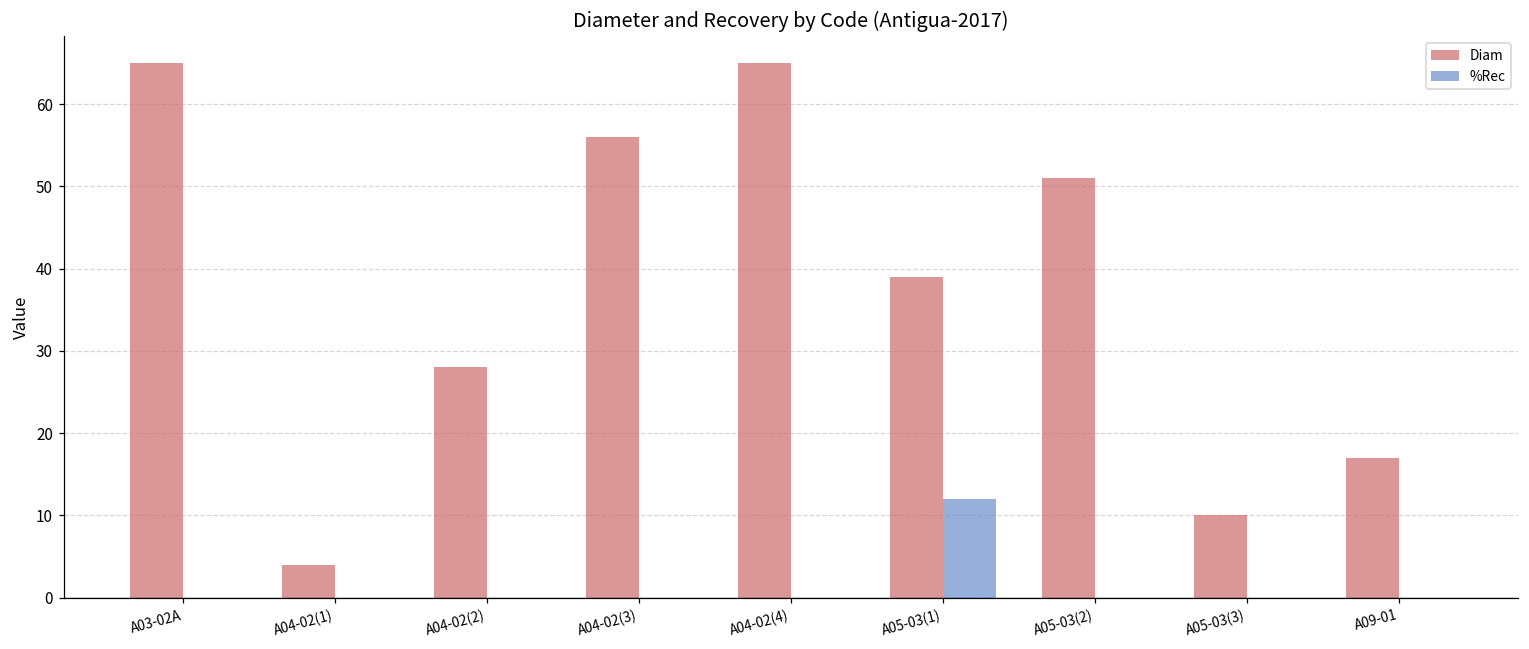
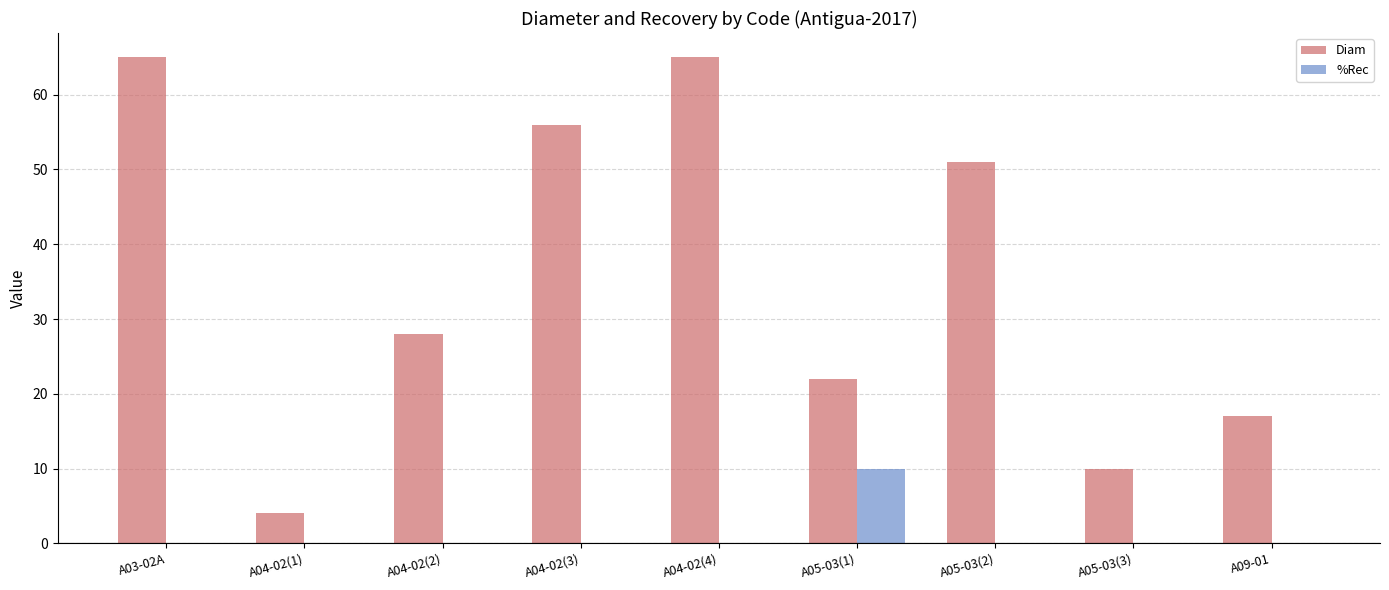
Diam, A05-03(1): 39 -> 22
%Rec, A05-03(1): 12 -> 10
